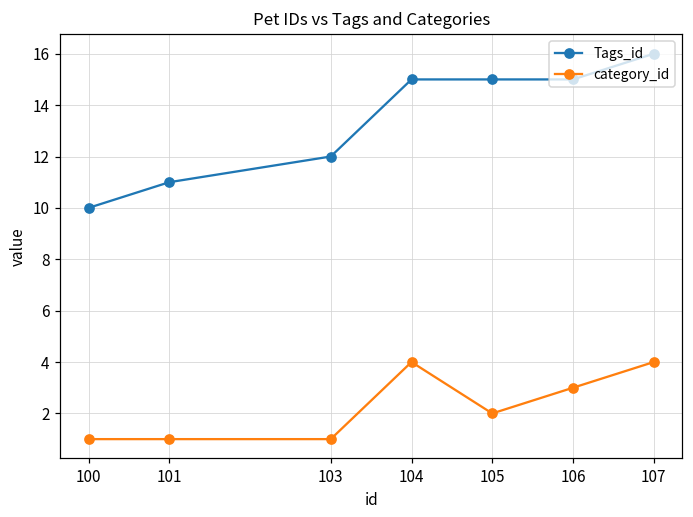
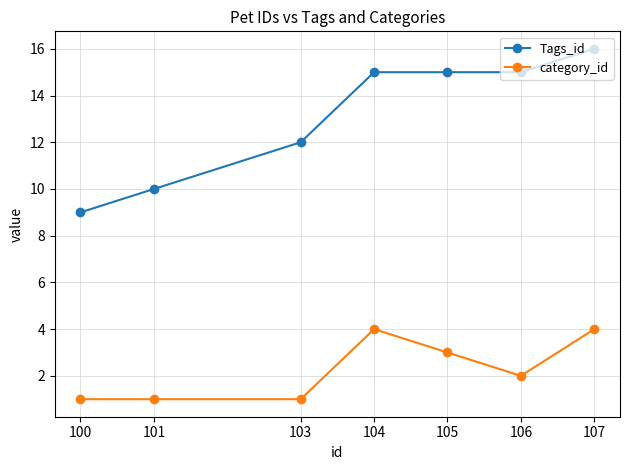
Tags_id, 100: 10 -> 9
Tags_id, 101: 11 -> 10
category_id, 105: 2 -> 3
category_id, 106: 3 -> 2
